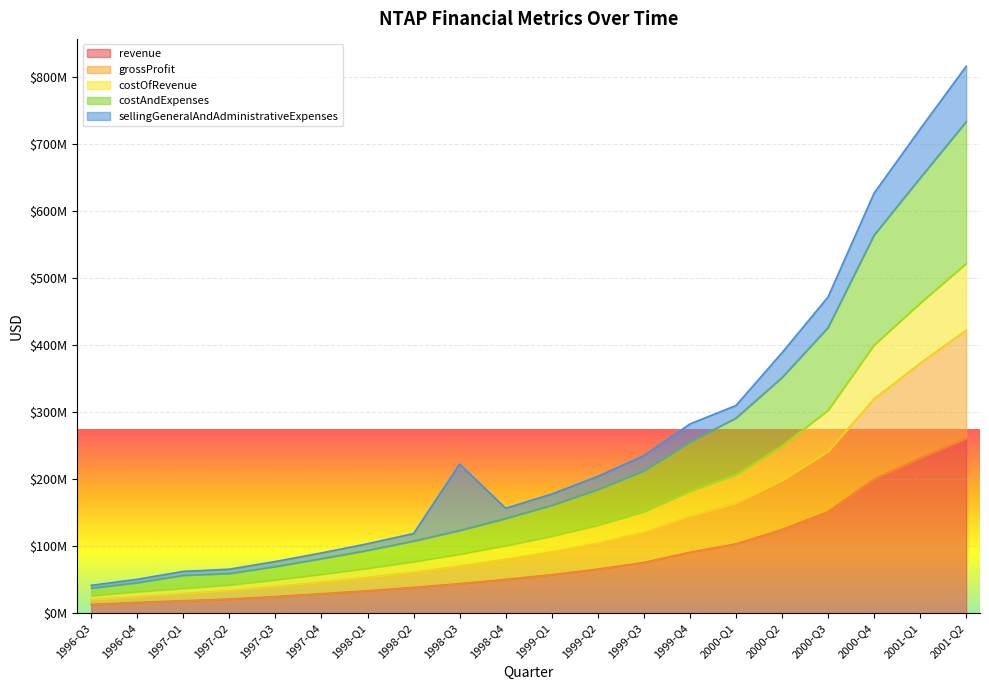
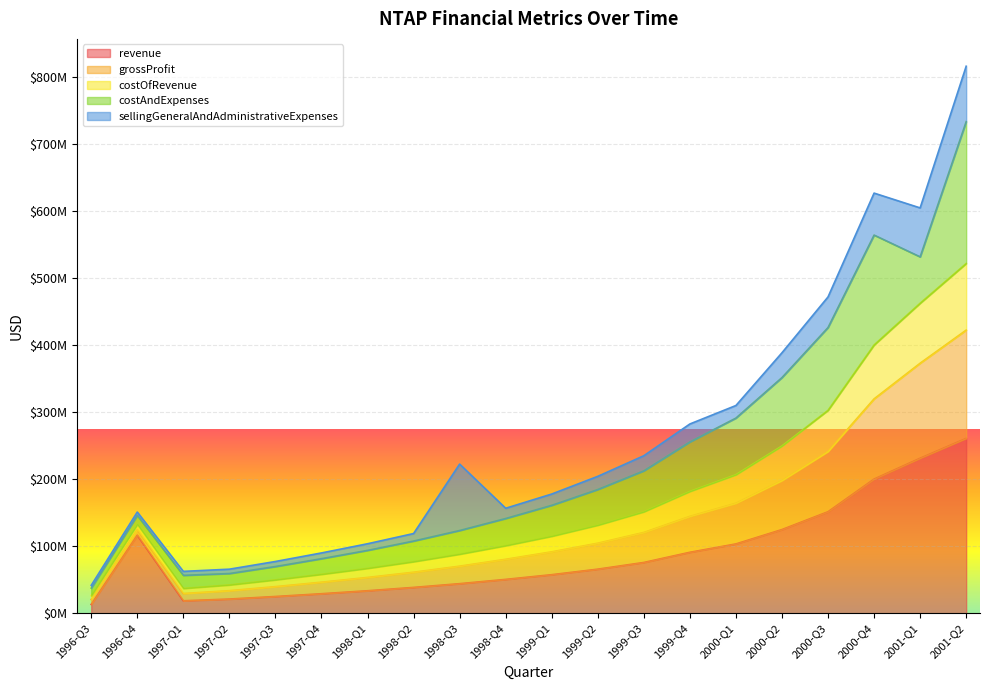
revenue, 1996-Q4: $20000000 -> $120000000
costAndExpenses, 2001-Q1: $190000000 -> $70000000
